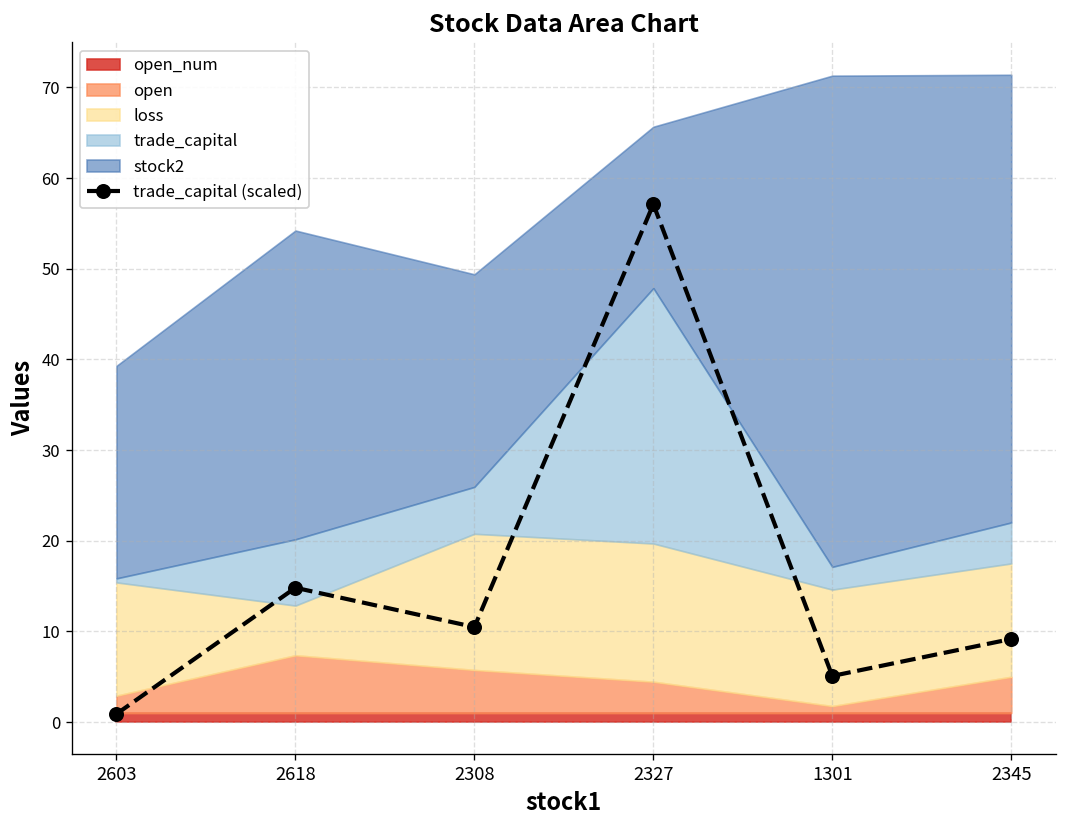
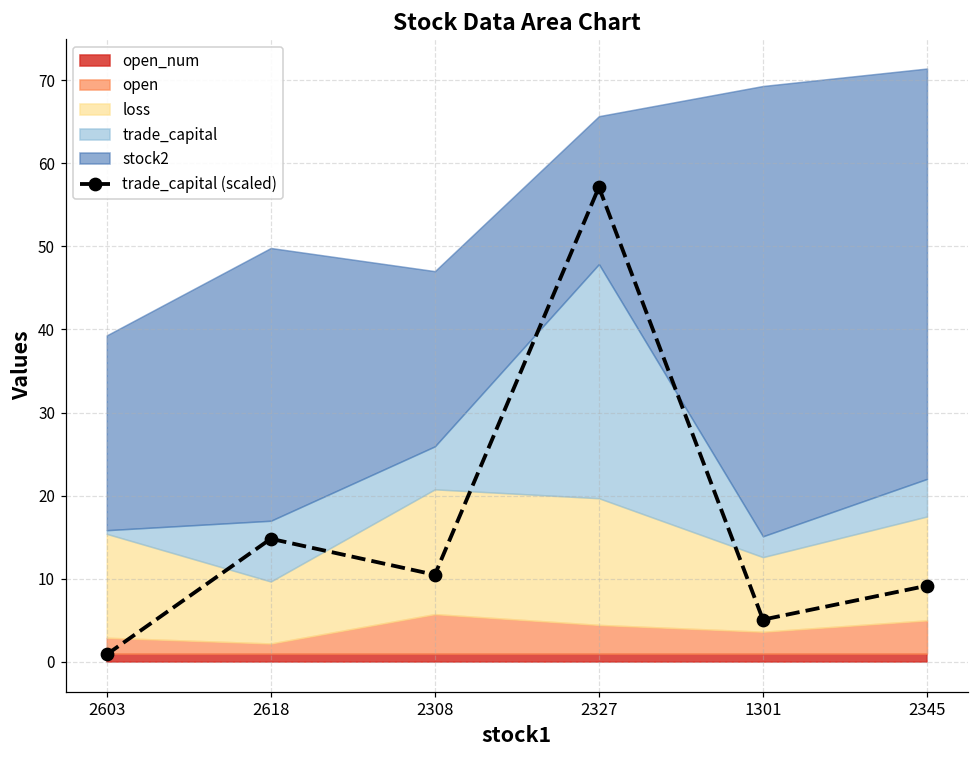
open, 2618: 6 -> 1
loss, 2618: 5 -> 7
stock2, 2618: 34 -> 33
stock2, 2308: 23 -> 21
open, 1301: 1 -> 3
loss, 1301: 13 -> 9
